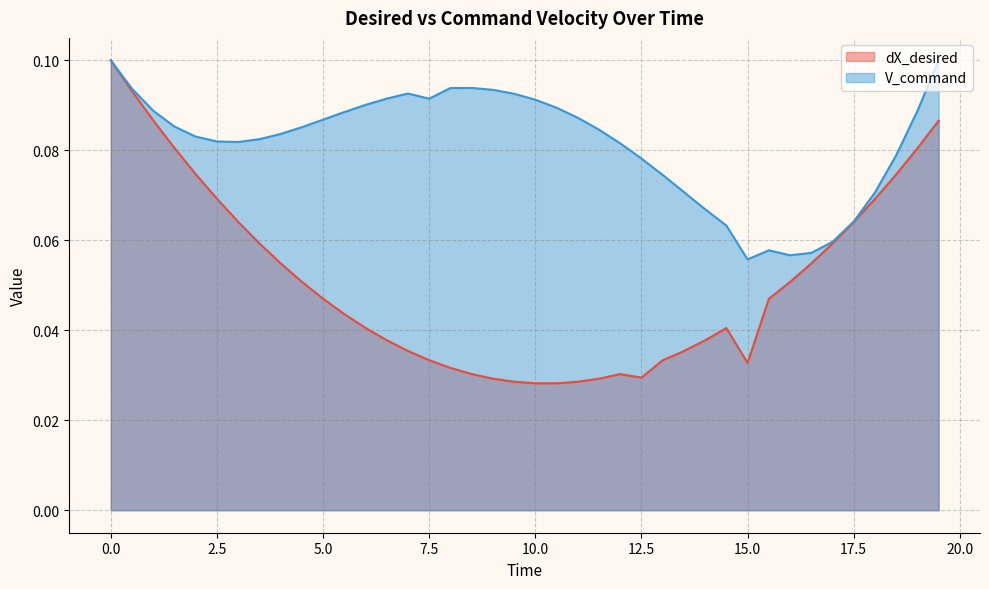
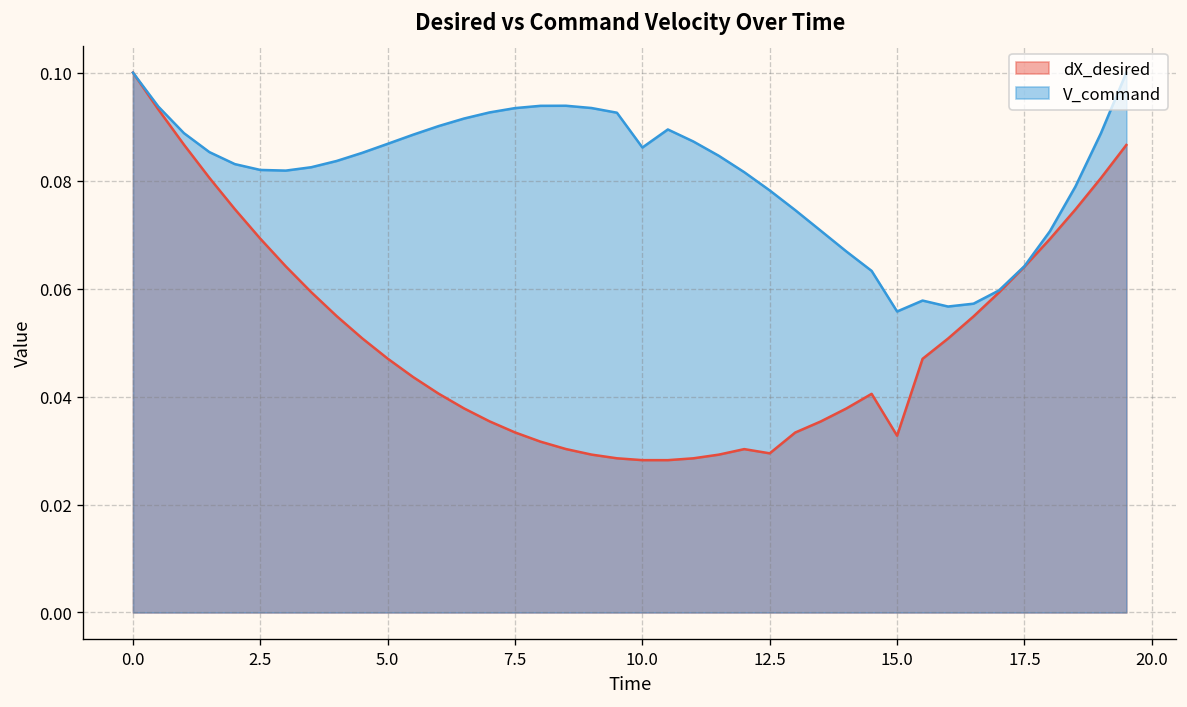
V_command, 7.5: 0.091 -> 0.093
V_command, 10.0: 0.091 -> 0.086
